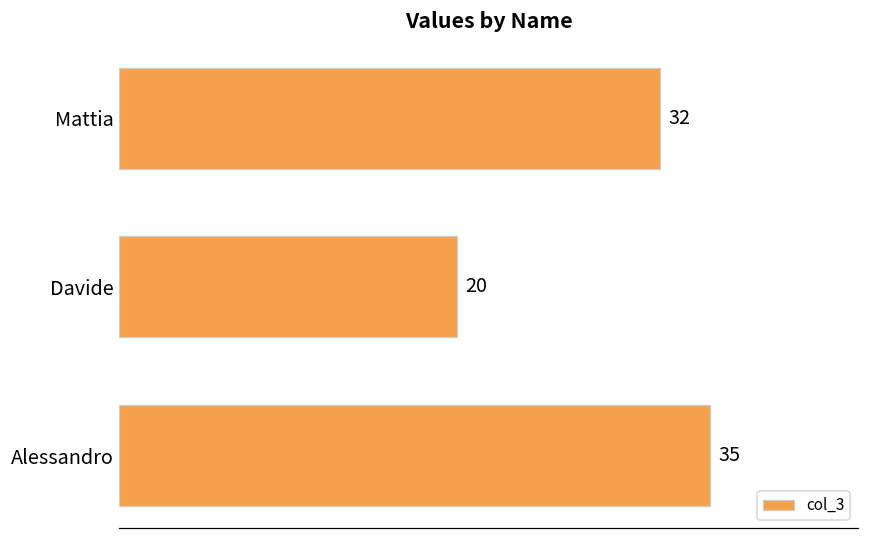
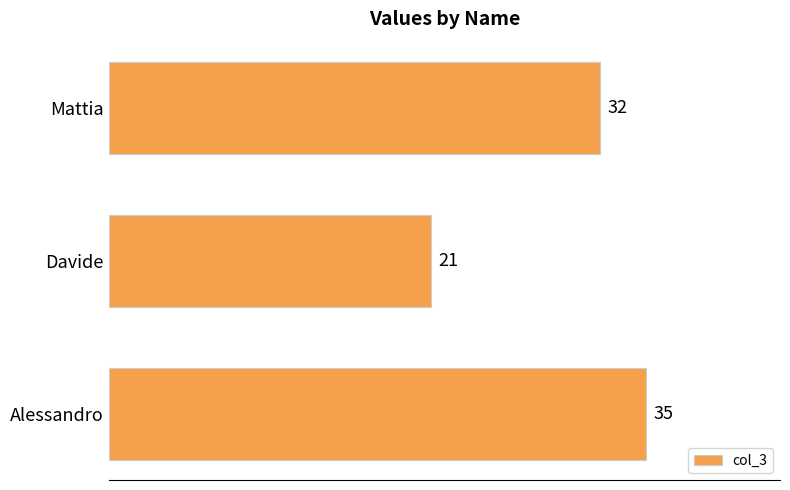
Davide: 20 -> 21
